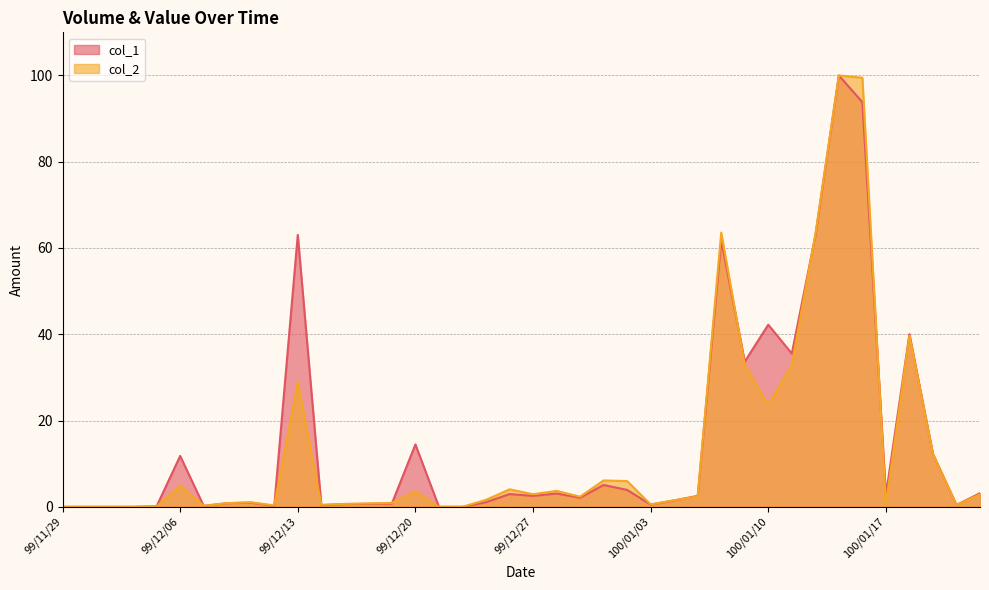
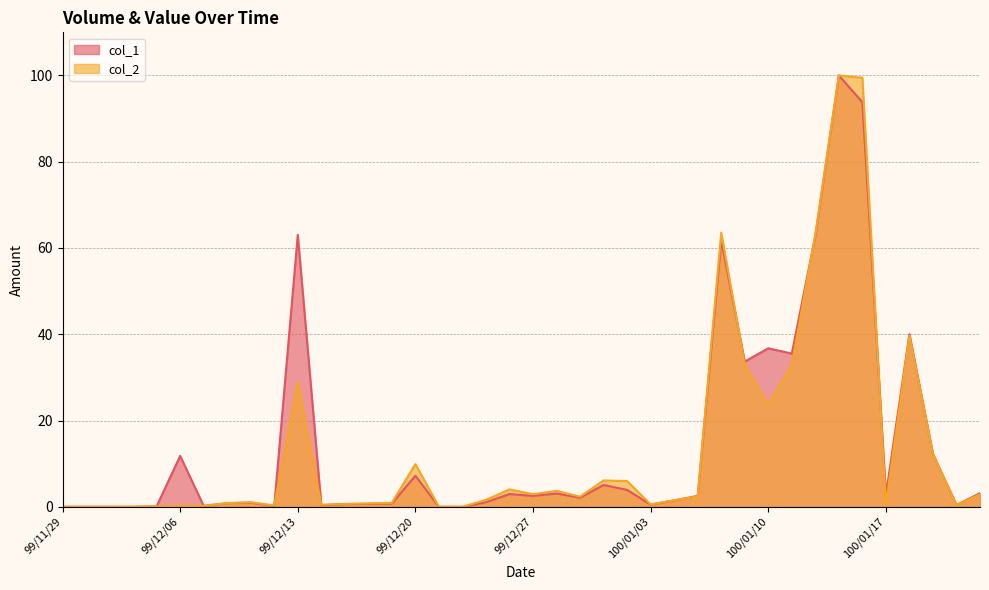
col_2, 99/12/06: 5 -> 0
col_1, 99/12/20: 14 -> 7
col_2, 99/12/20: 4 -> 10
col_1, 100/01/10: 42 -> 37
